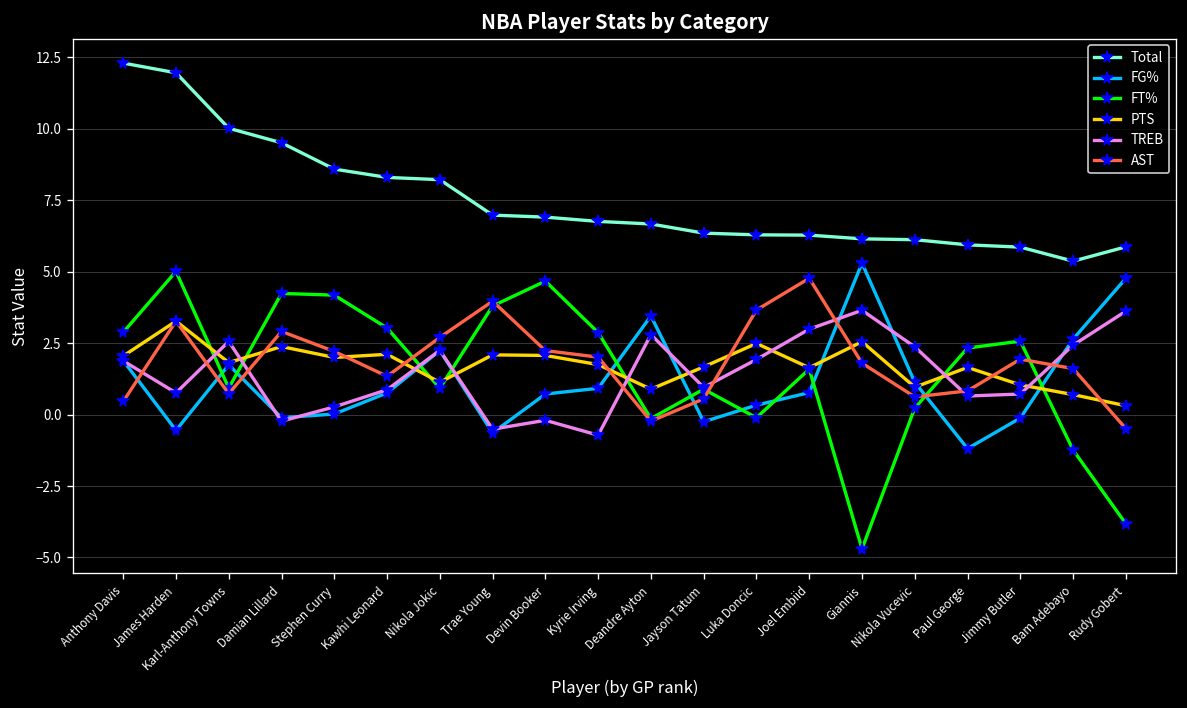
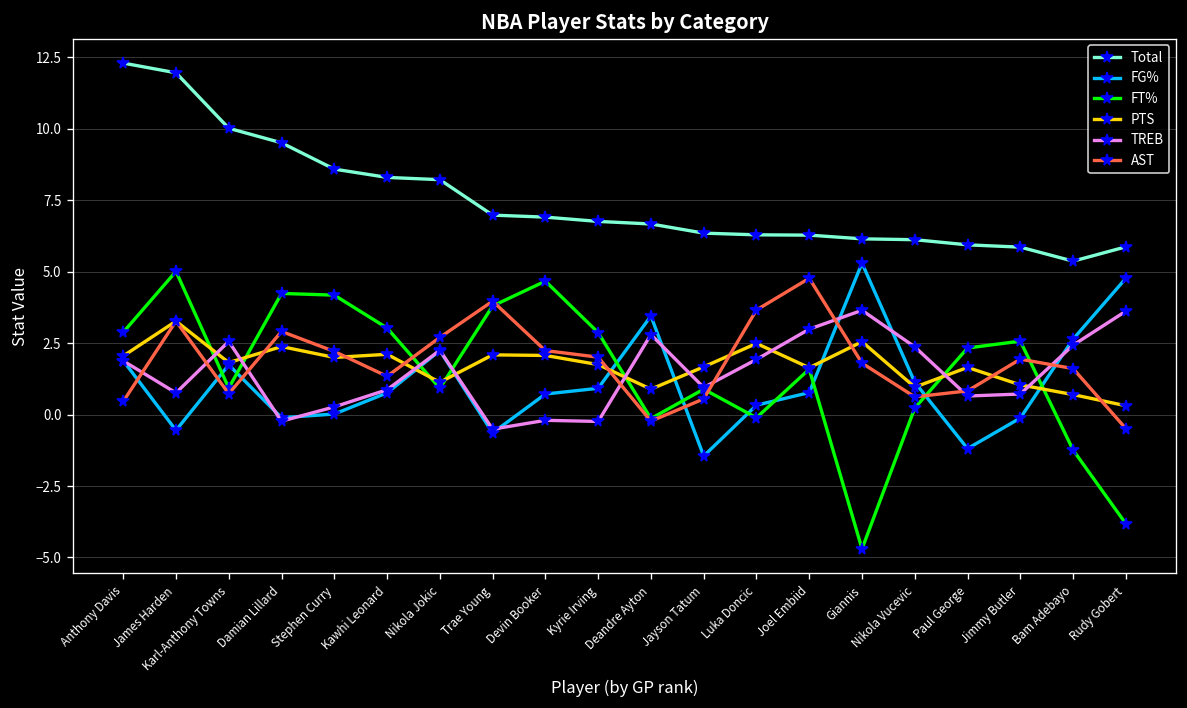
TREB, Kyrie Irving: -0.7 -> -0.2
FG%, Jayson Tatum: -0.3 -> -1.5
